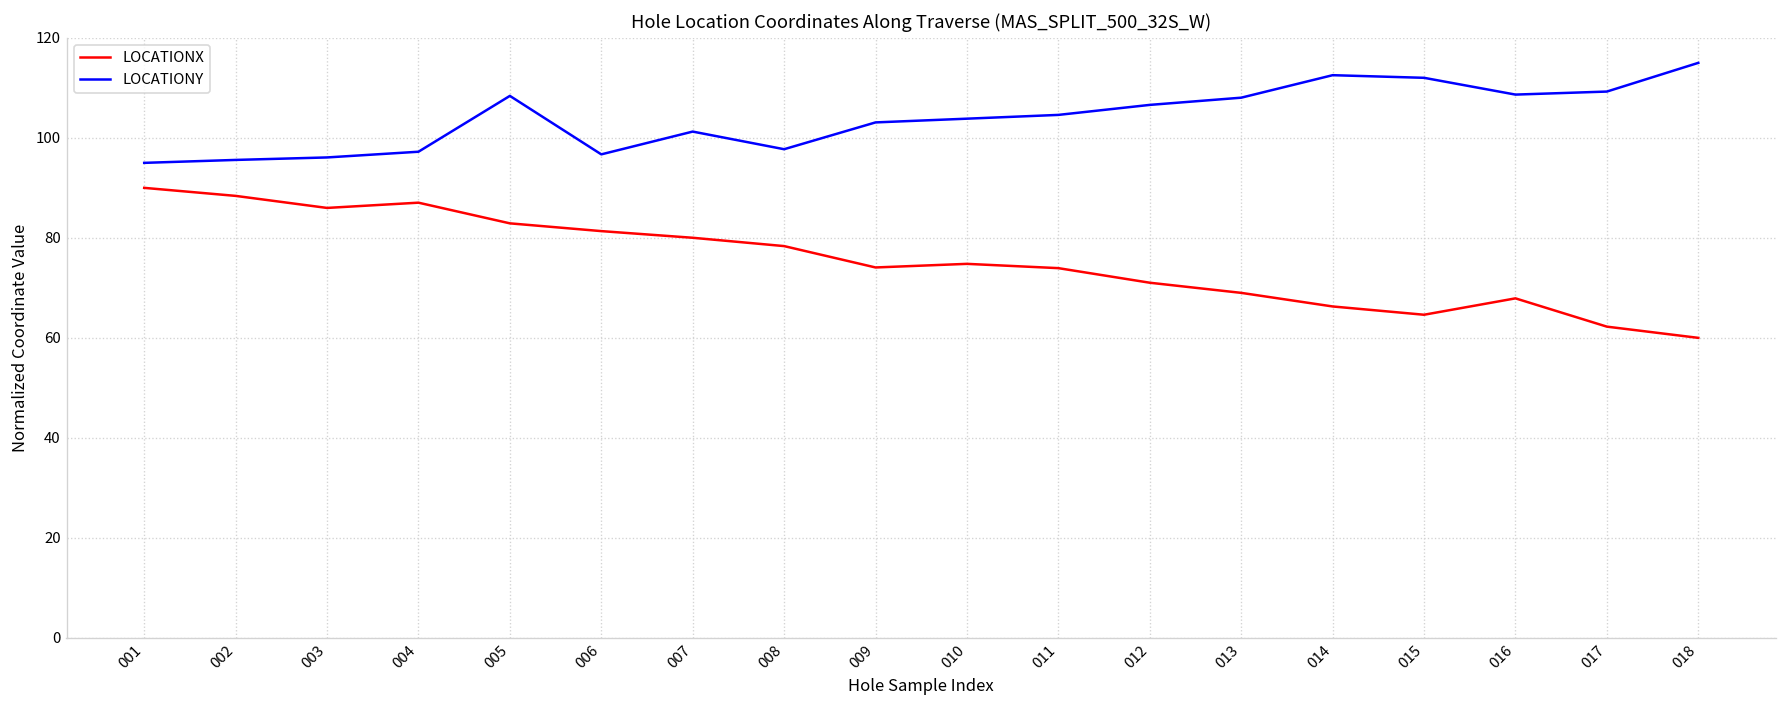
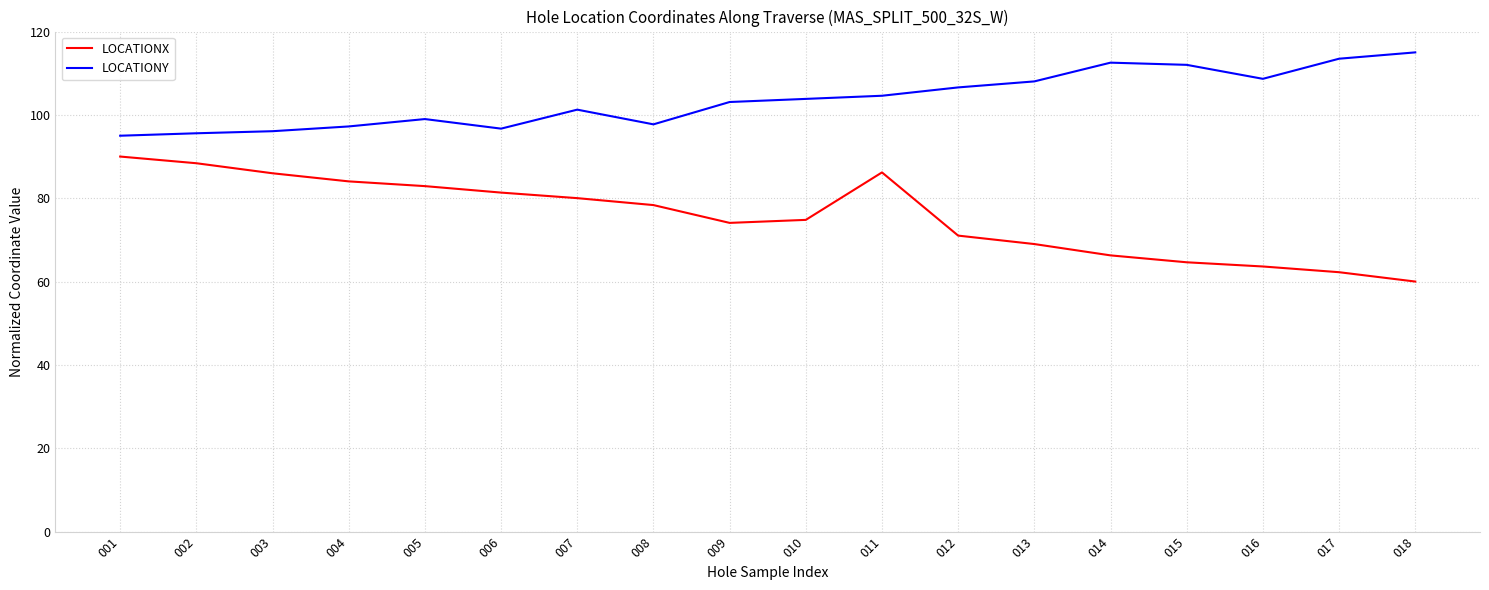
LOCATIONX, 004: 87 -> 84
LOCATIONY, 005: 108 -> 99
LOCATIONX, 011: 74 -> 86
LOCATIONX, 016: 68 -> 64
LOCATIONY, 017: 109 -> 113
